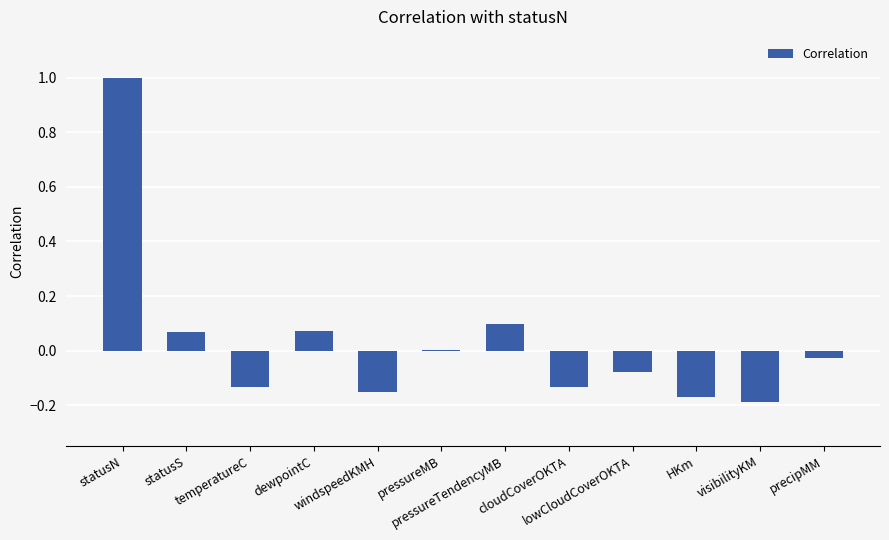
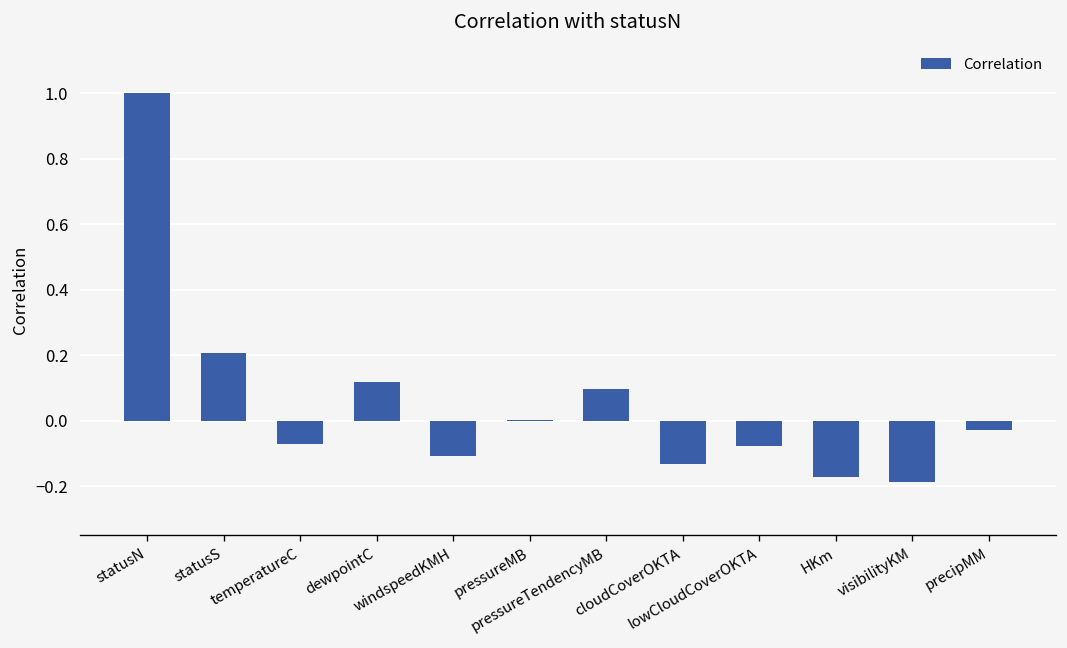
statusS: 0.07 -> 0.21
temperatureC: -0.14 -> -0.07
dewpointC: 0.07 -> 0.12
windspeedKMH: -0.15 -> -0.11
